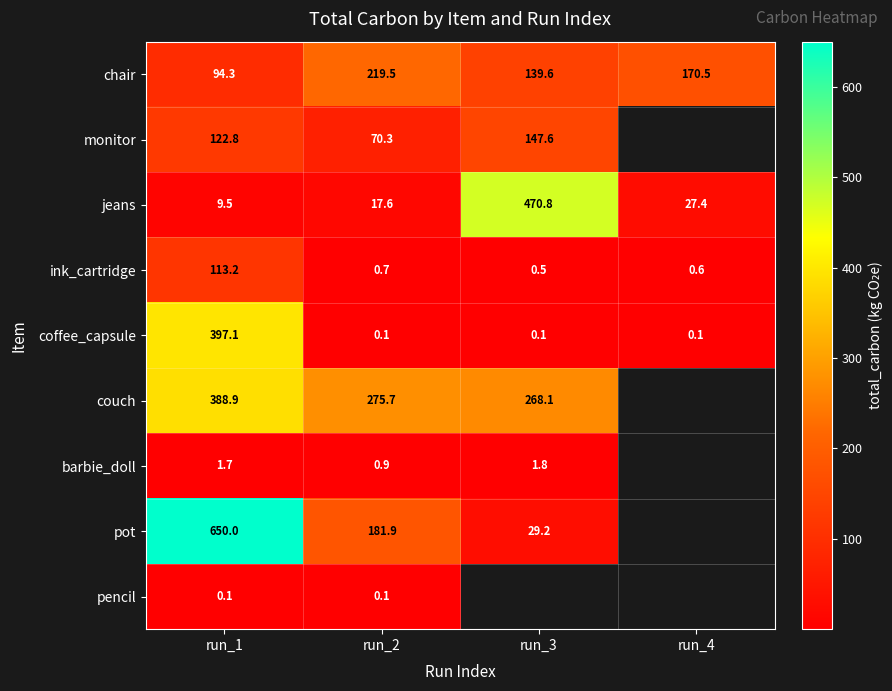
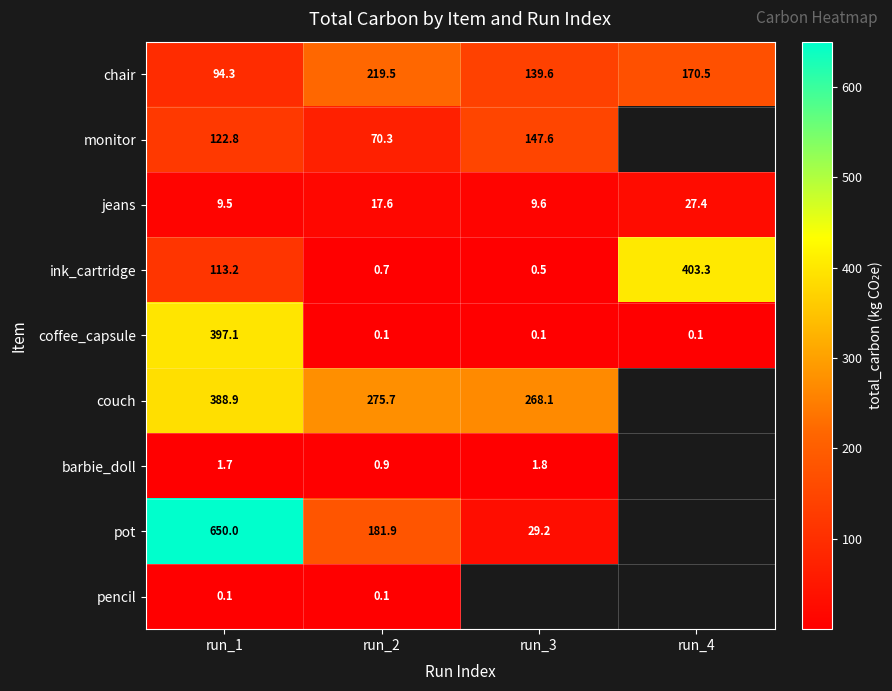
jeans, run_3: 470.8 -> 9.6
ink_cartridge, run_4: 0.6 -> 403.3
